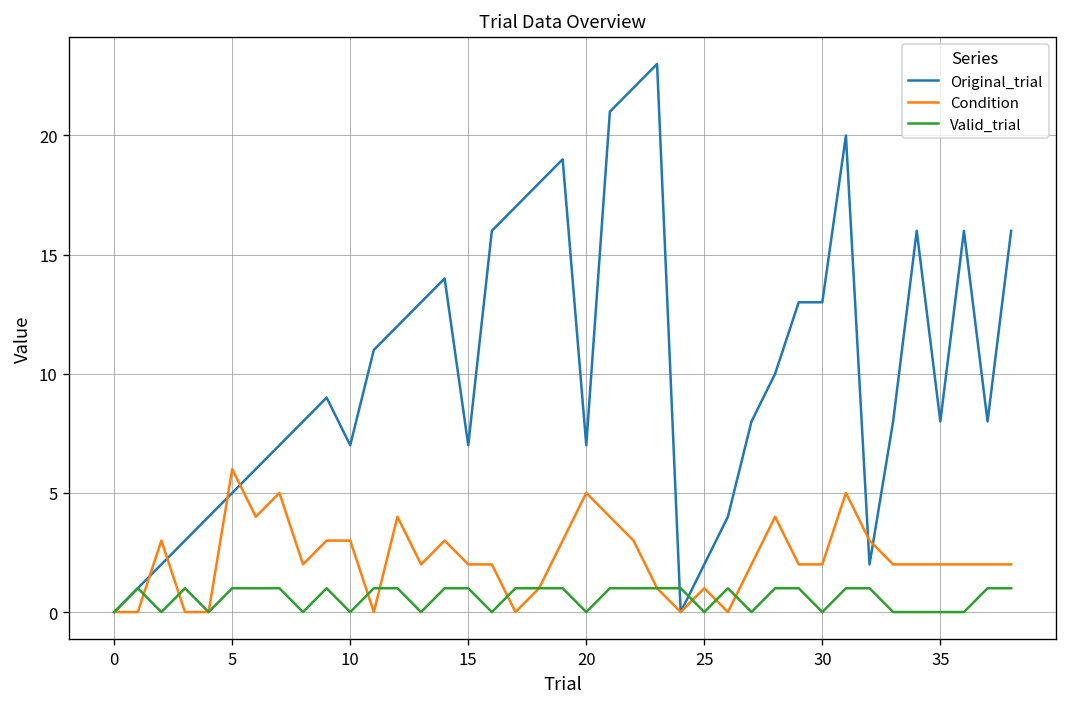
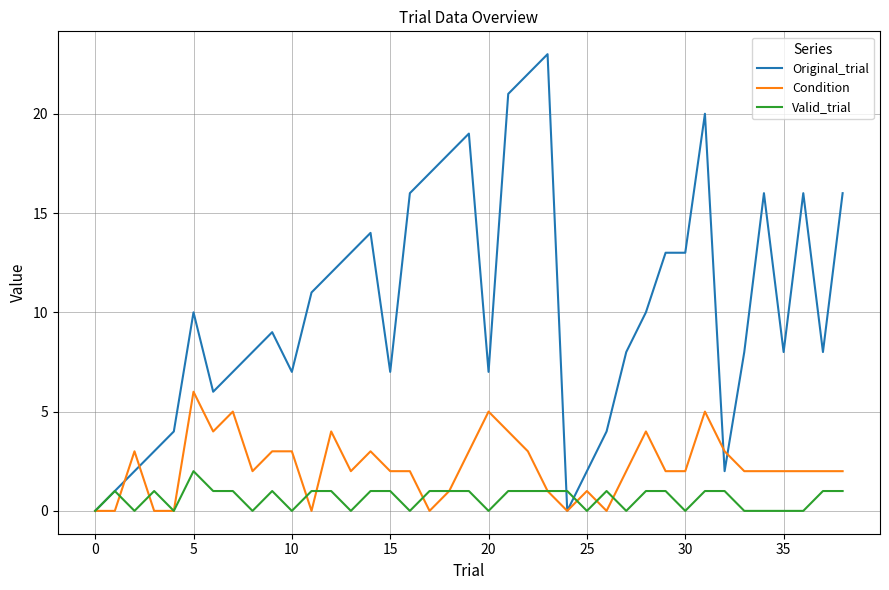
Original_trial, 5: 5 -> 10
Valid_trial, 5: 1 -> 2
